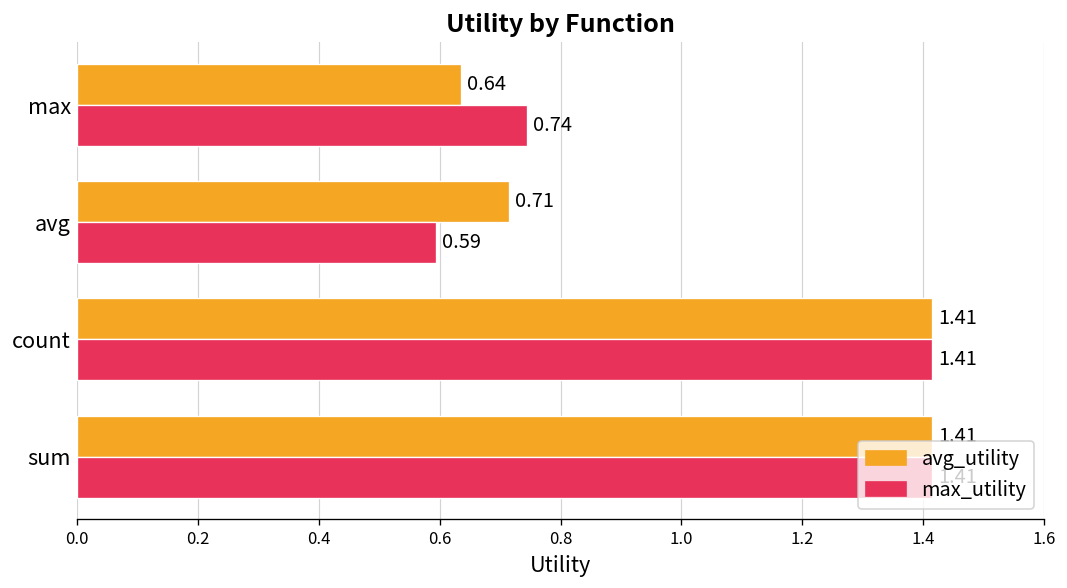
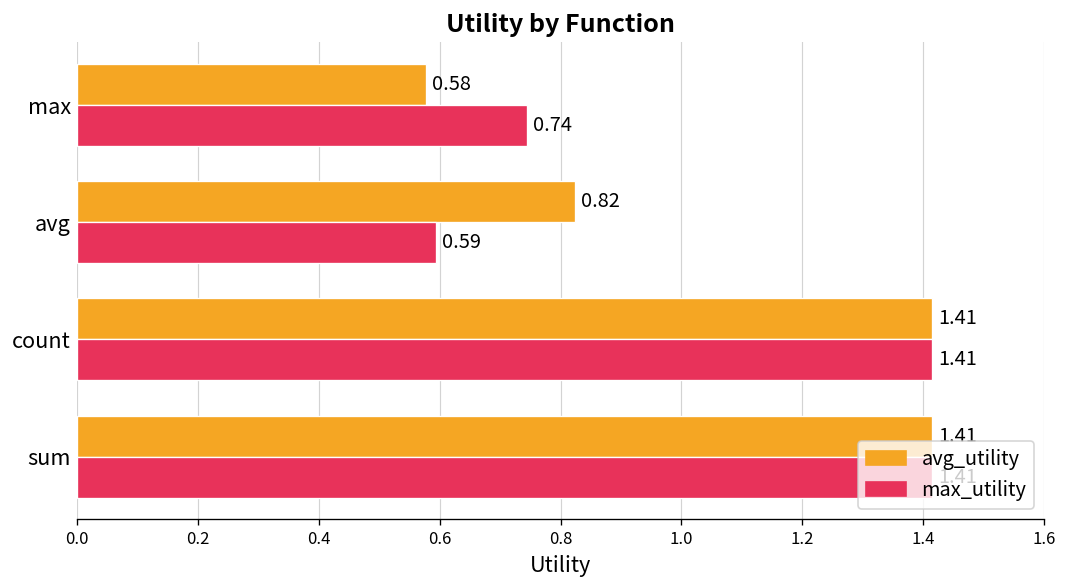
avg_utility, max: 0.64 -> 0.58
avg_utility, avg: 0.71 -> 0.82
